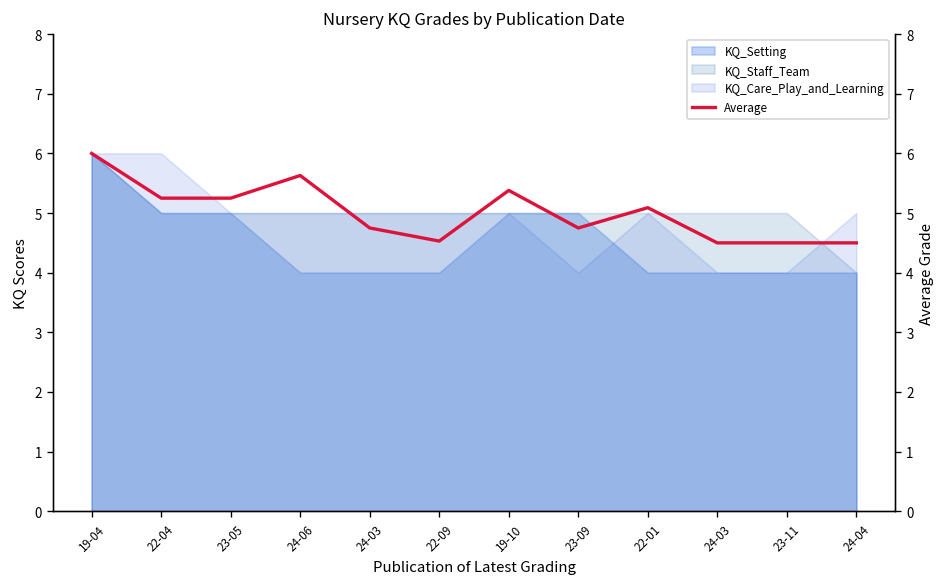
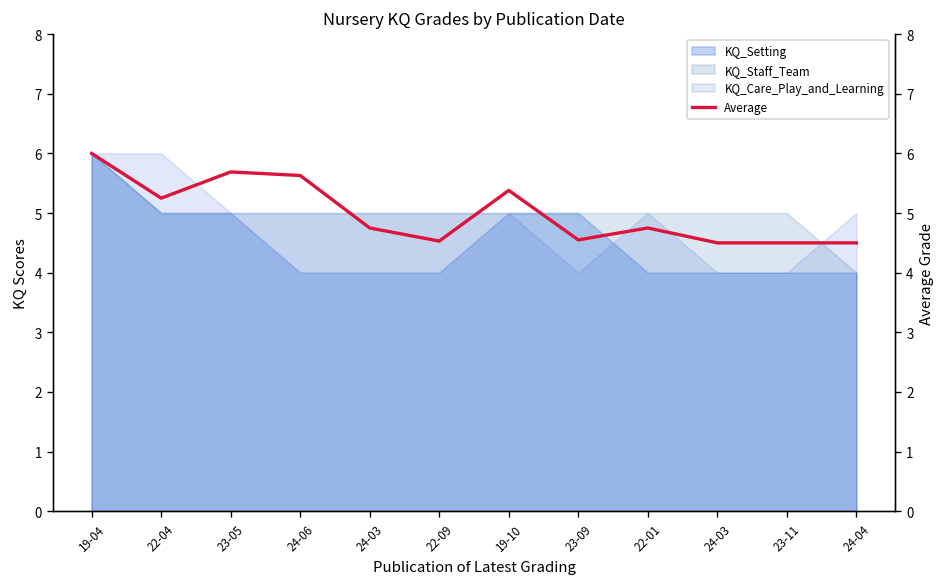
Average, 23-05: 5.3 -> 5.7
Average, 23-09: 4.8 -> 4.6
Average, 22-01: 5.1 -> 4.8
